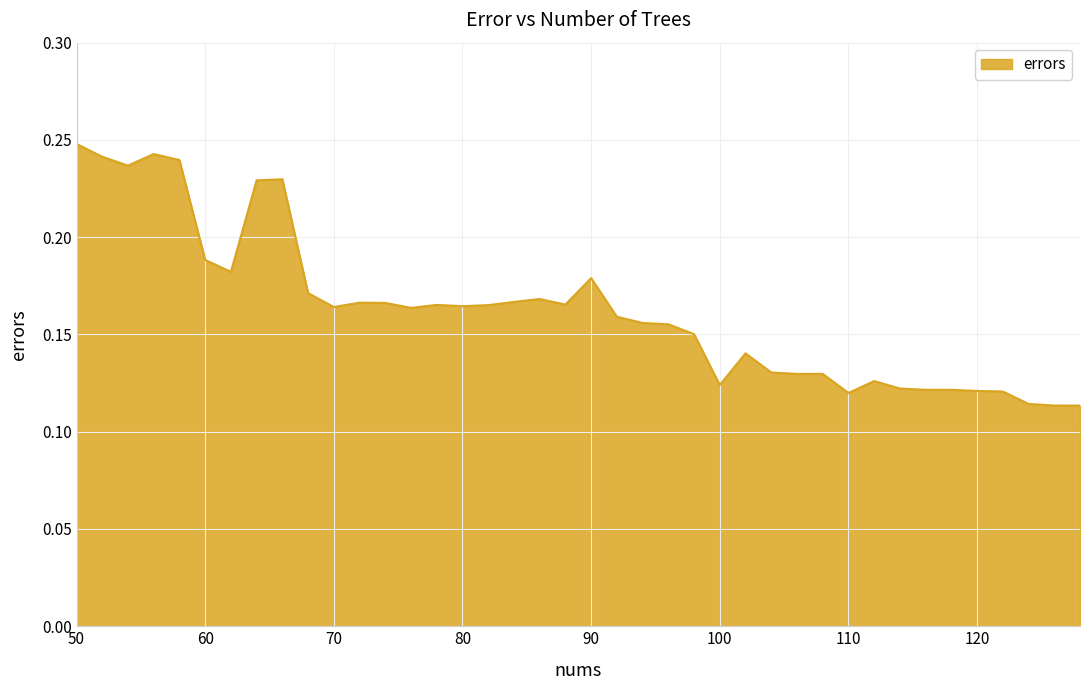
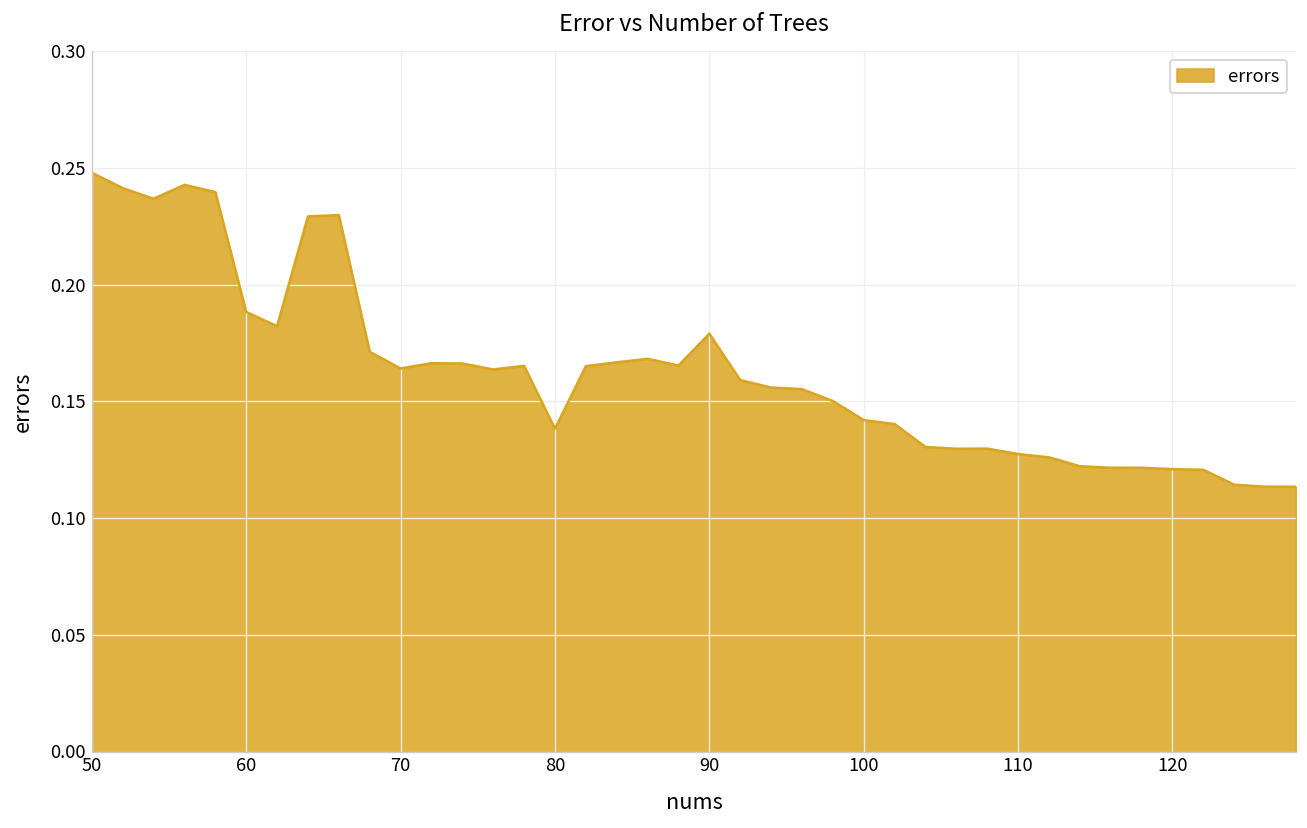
80: 0.165 -> 0.138
100: 0.124 -> 0.142
110: 0.120 -> 0.127
